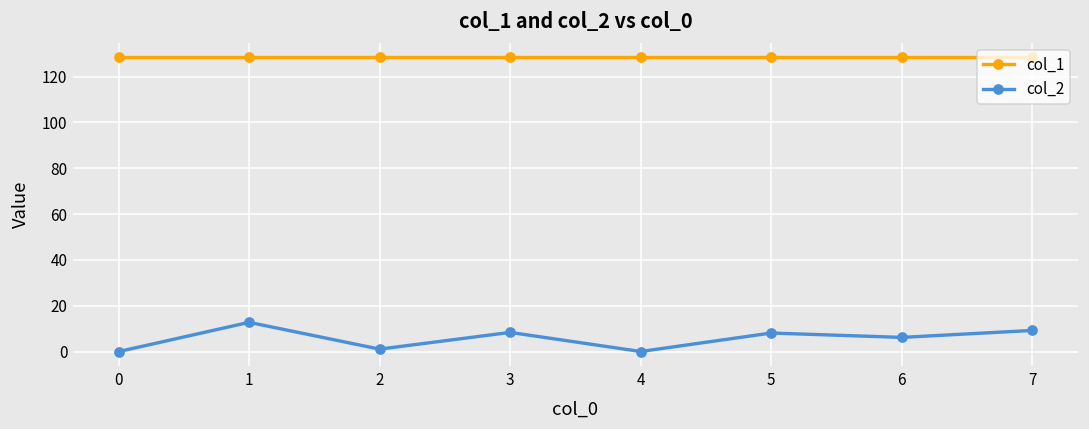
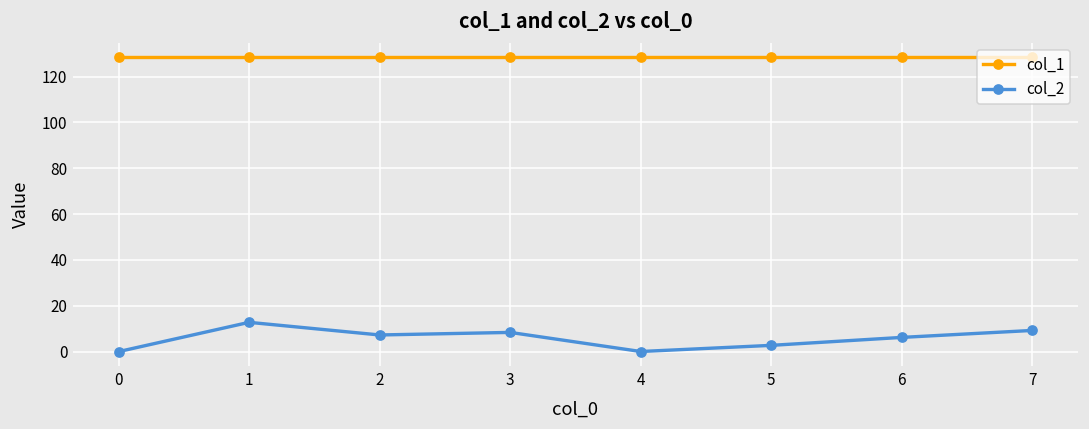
col_2, 2: 1 -> 7
col_2, 5: 8 -> 3
